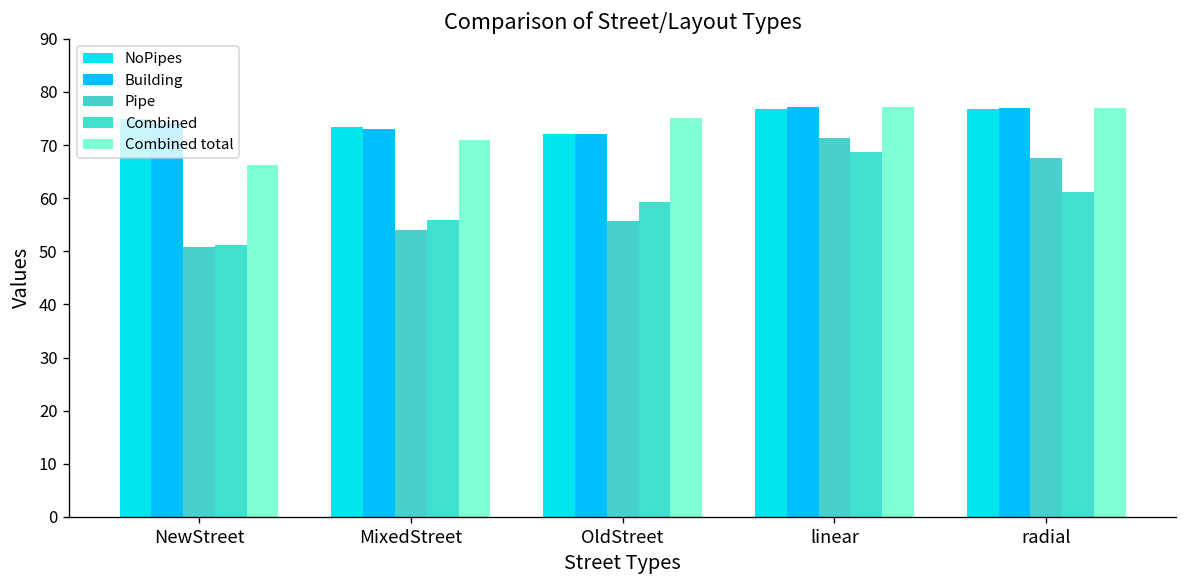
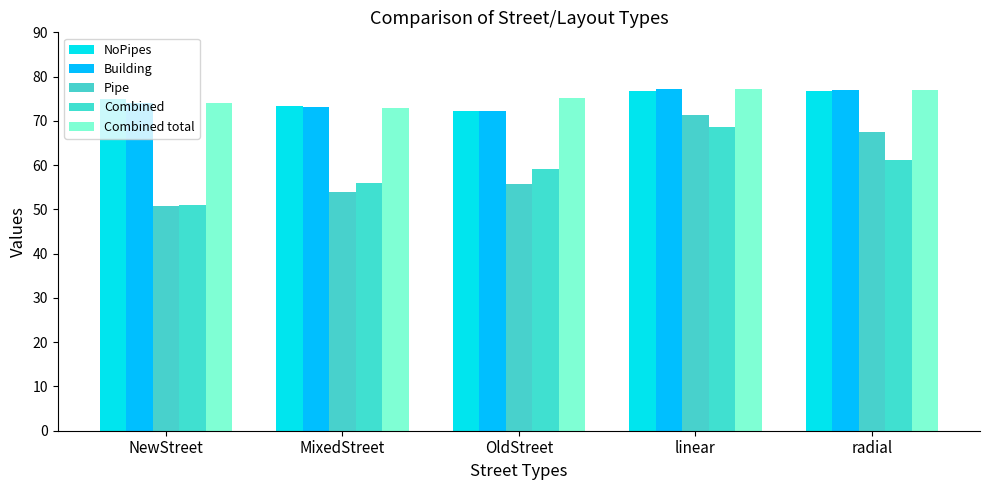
Combined total, NewStreet: 66 -> 74
Combined total, MixedStreet: 71 -> 73
